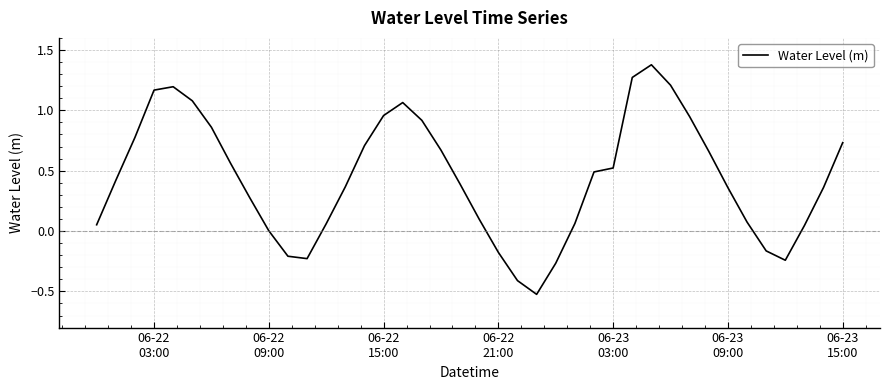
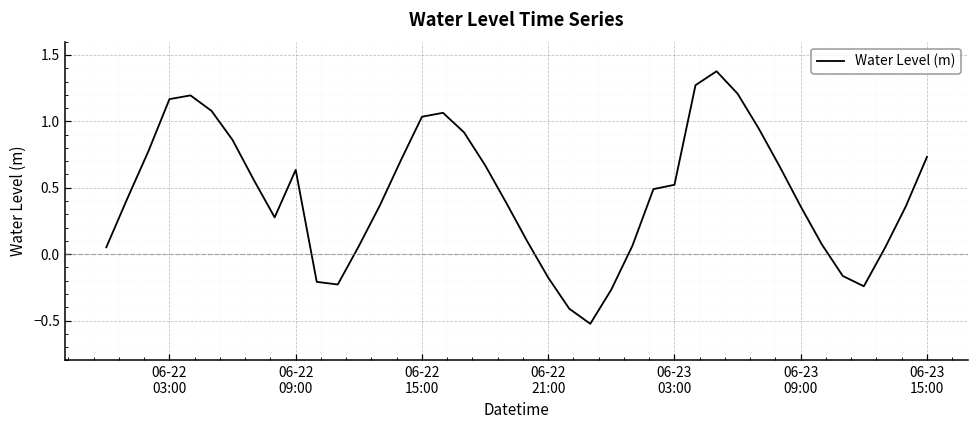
06-22 09:00: 0.00 -> 0.63
06-22 15:00: 0.96 -> 1.03
